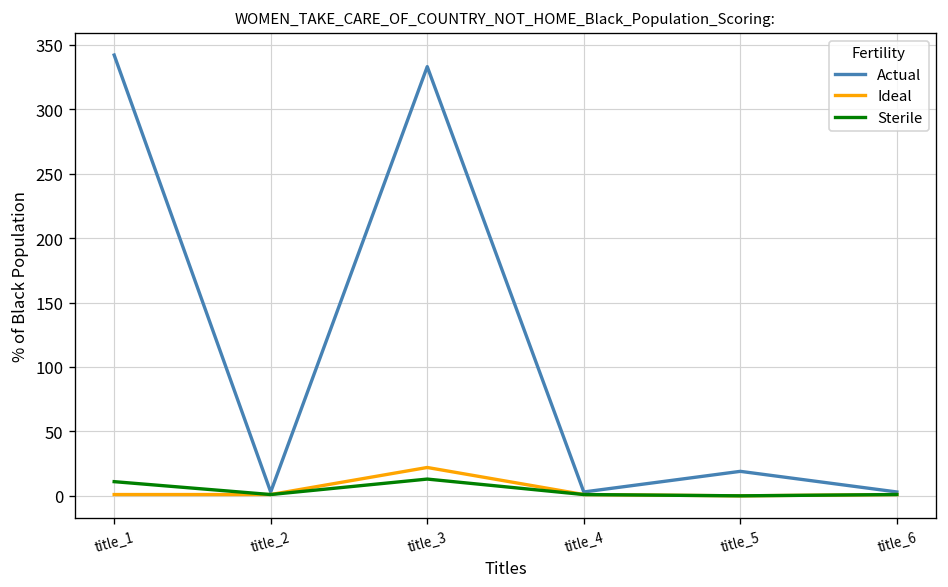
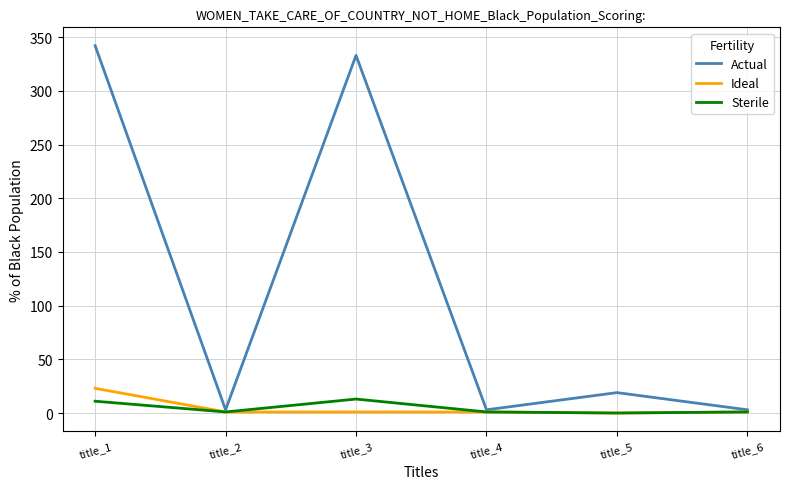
Ideal, title_1: 1 -> 23
Ideal, title_3: 22 -> 1
